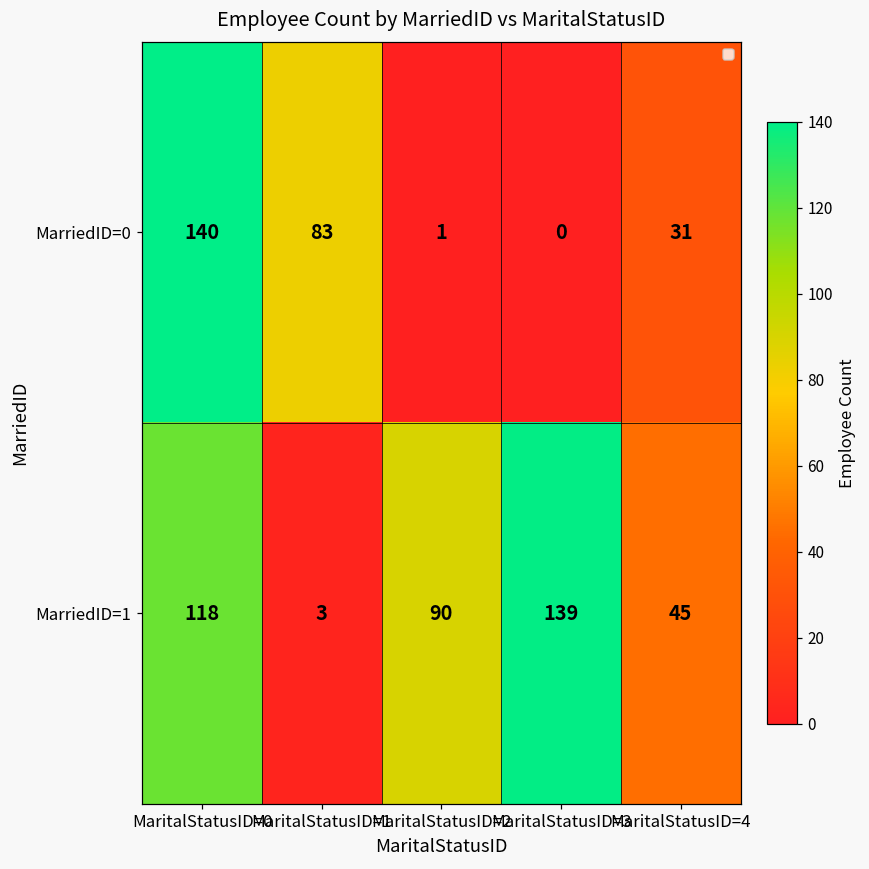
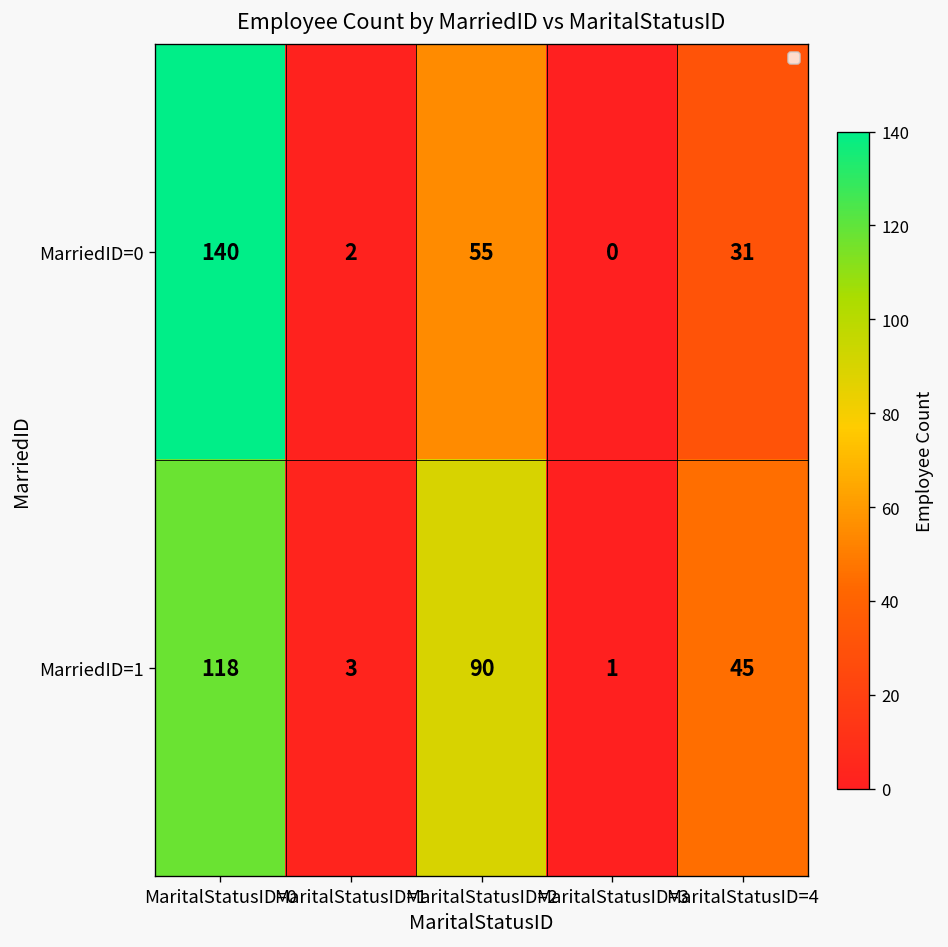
MarriedID=0, MaritalStatusID=1: 83 -> 2
MarriedID=0, MaritalStatusID=2: 1 -> 55
MarriedID=1, MaritalStatusID=3: 139 -> 1
